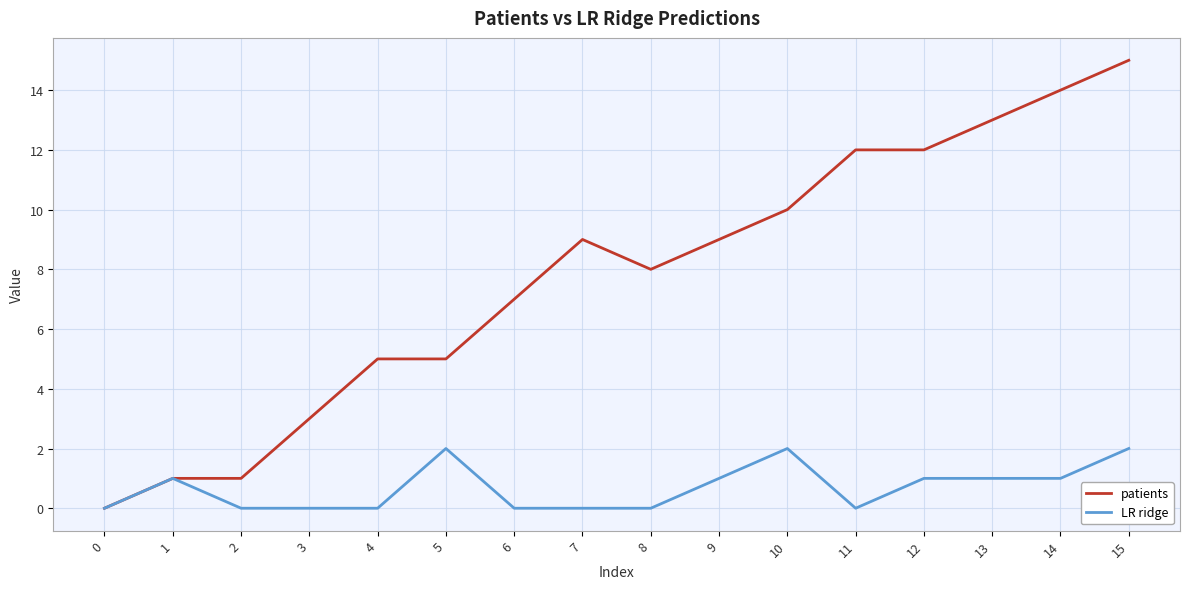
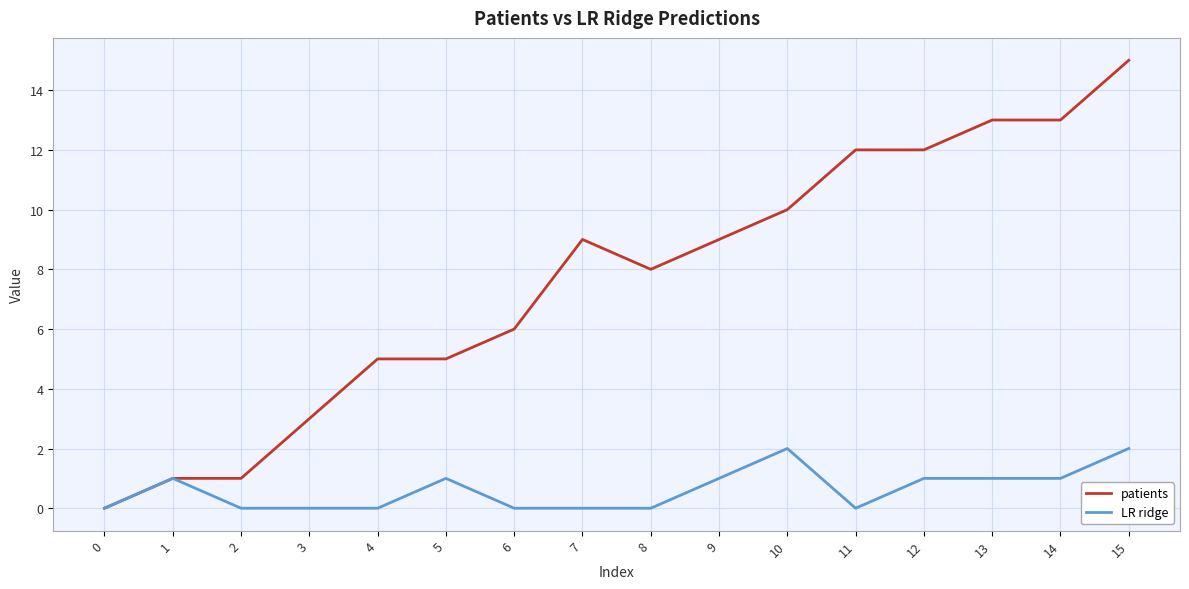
LR ridge, 5: 2 -> 1
patients, 6: 7 -> 6
patients, 14: 14 -> 13
